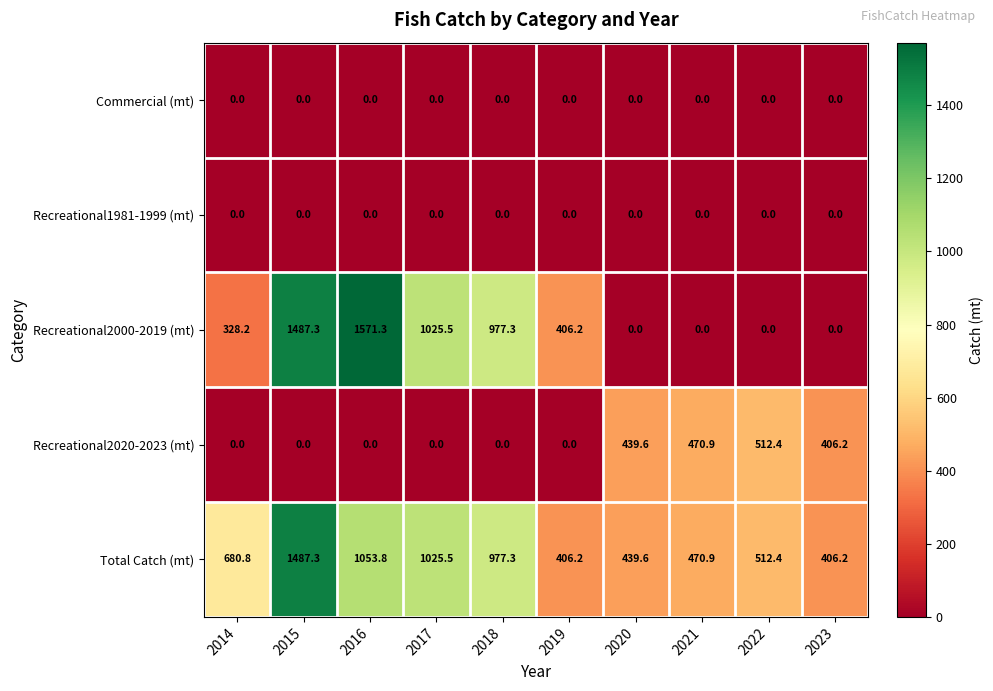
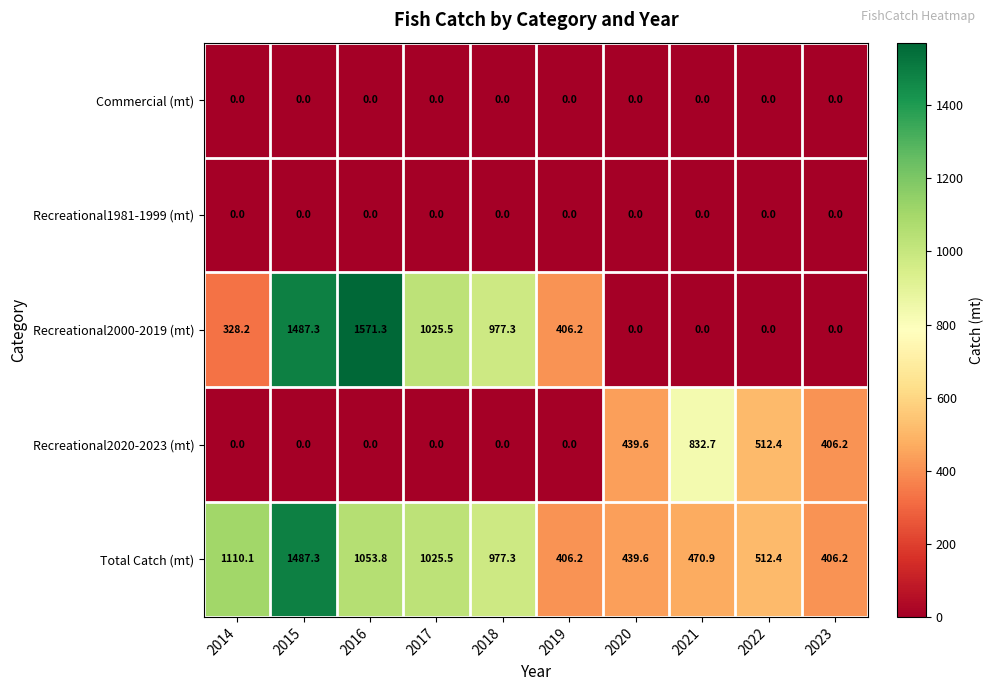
Recreational2020-2023 (mt), 2021: 470.9 -> 832.7
Total Catch (mt), 2014: 680.8 -> 1110.1
